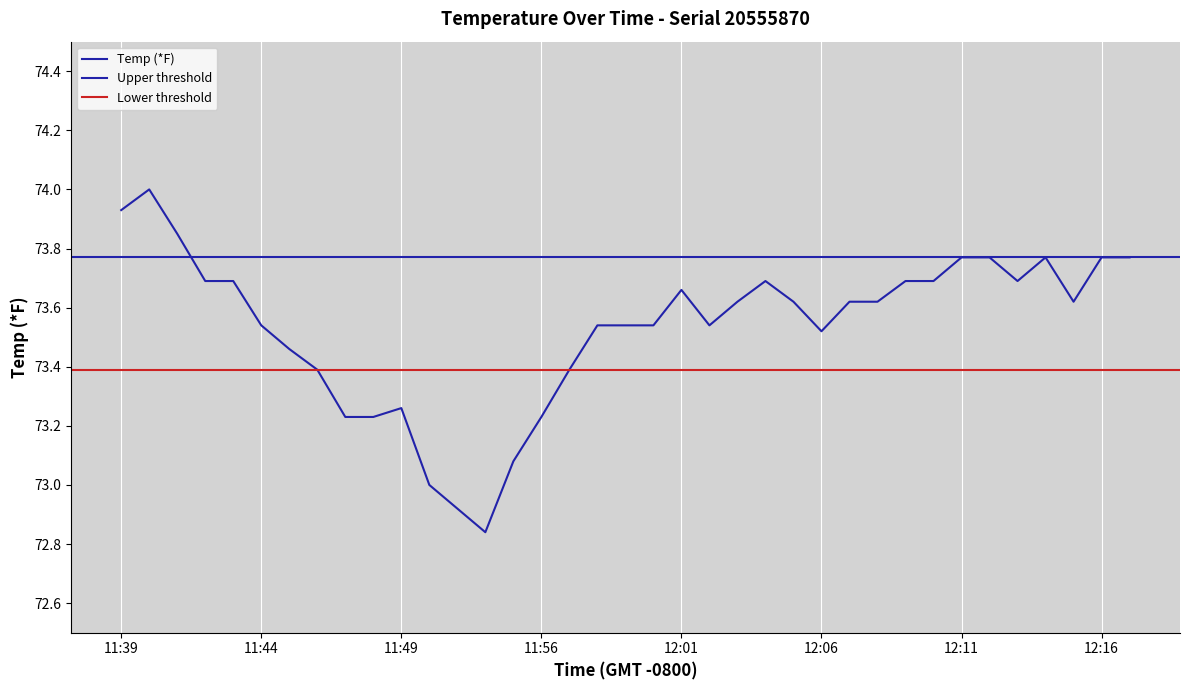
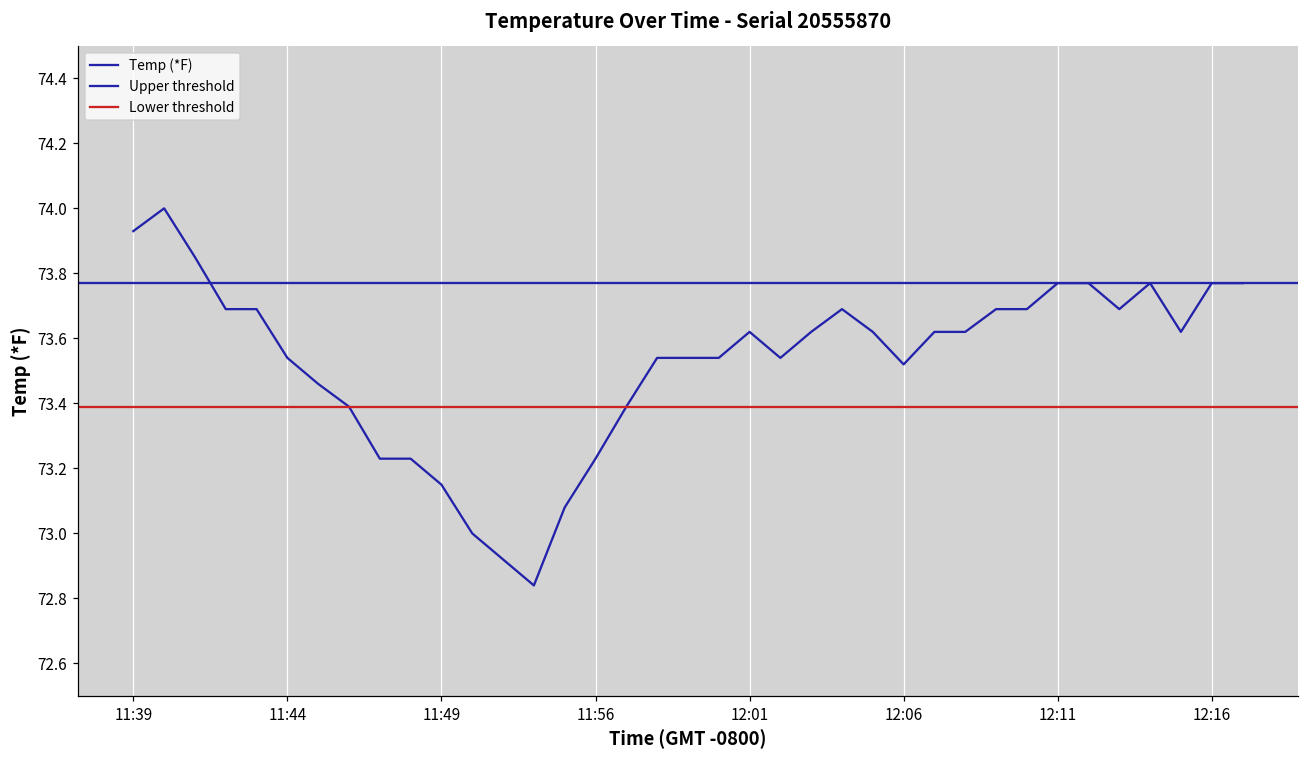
11:49: 73.26 -> 73.15
12:01: 73.66 -> 73.62
